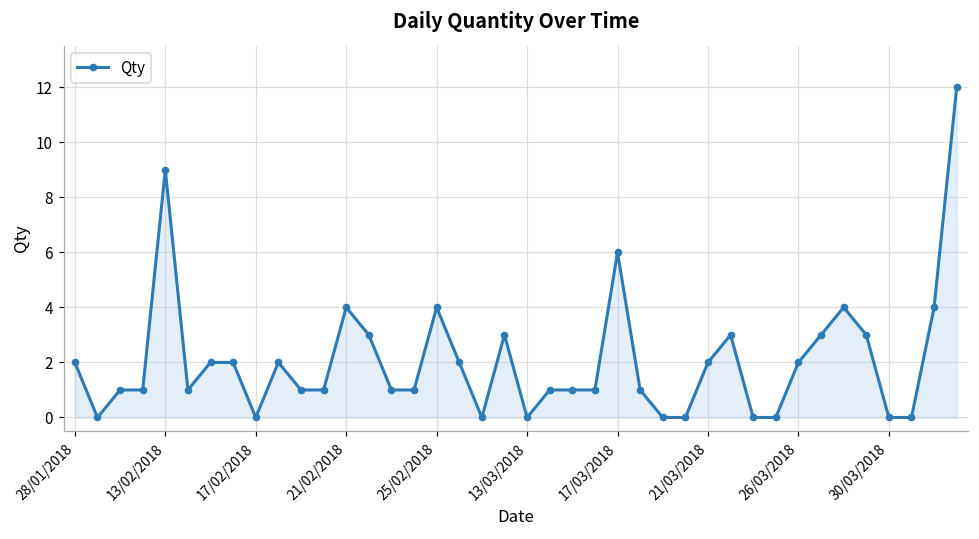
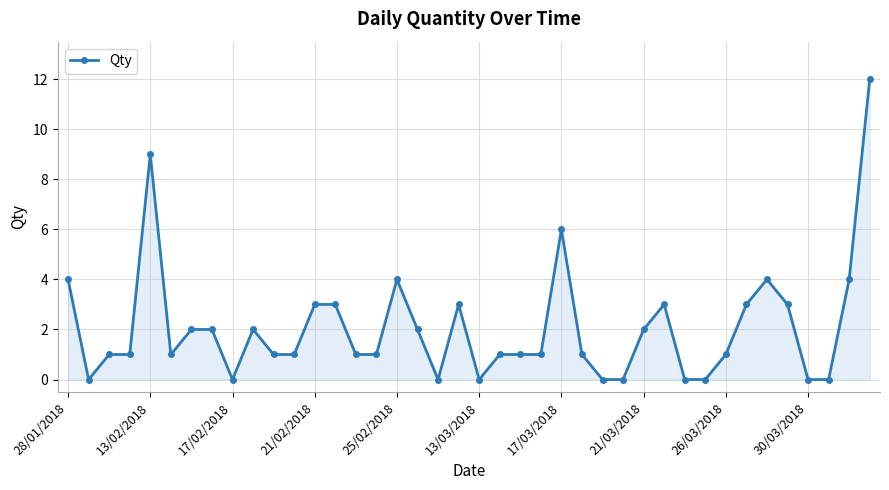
28/01/2018: 2 -> 4
21/02/2018: 4 -> 3
26/03/2018: 2 -> 1
